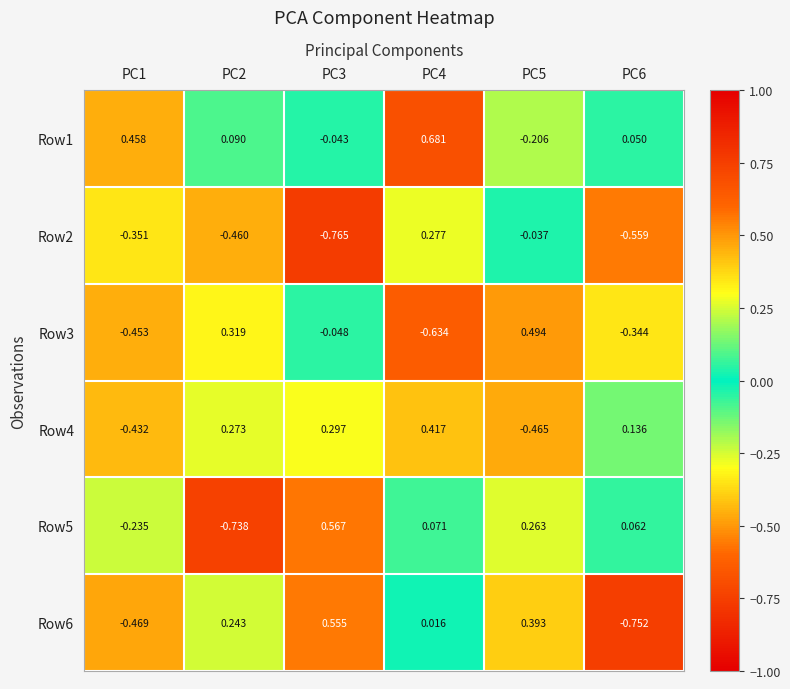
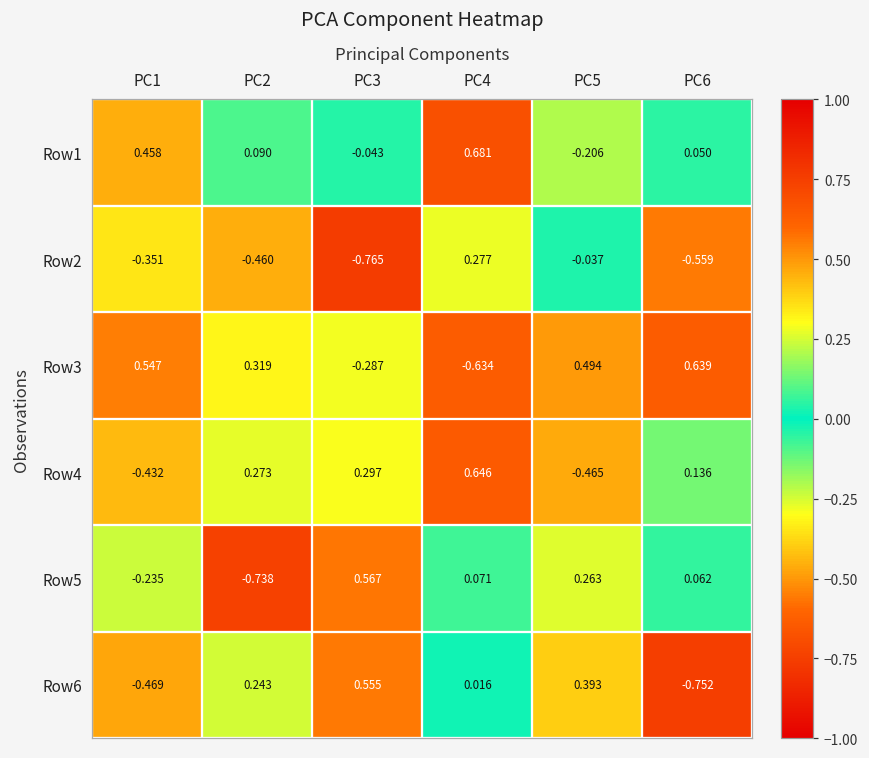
Row3, PC1: -0.453 -> 0.547
Row3, PC3: -0.048 -> -0.287
Row3, PC6: -0.344 -> 0.639
Row4, PC4: 0.417 -> 0.646
